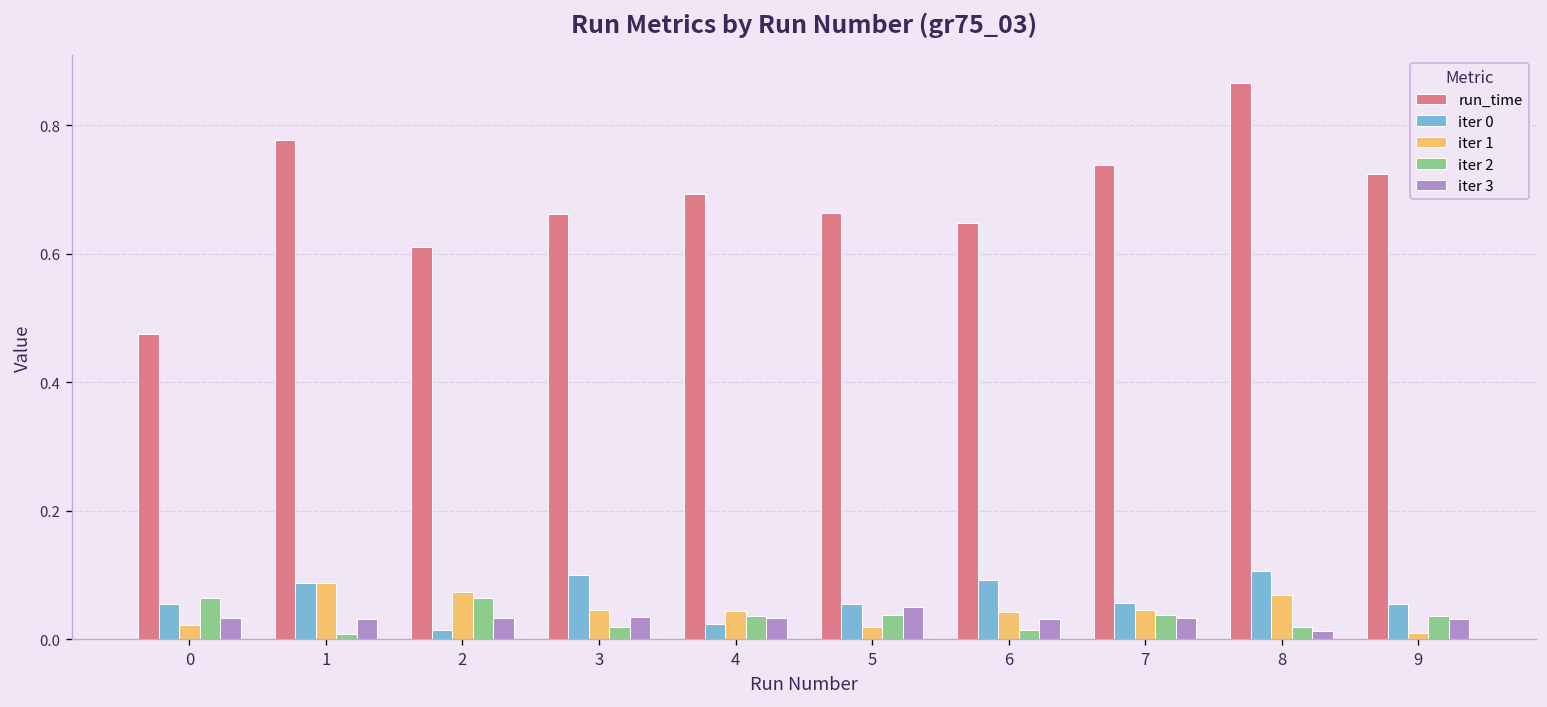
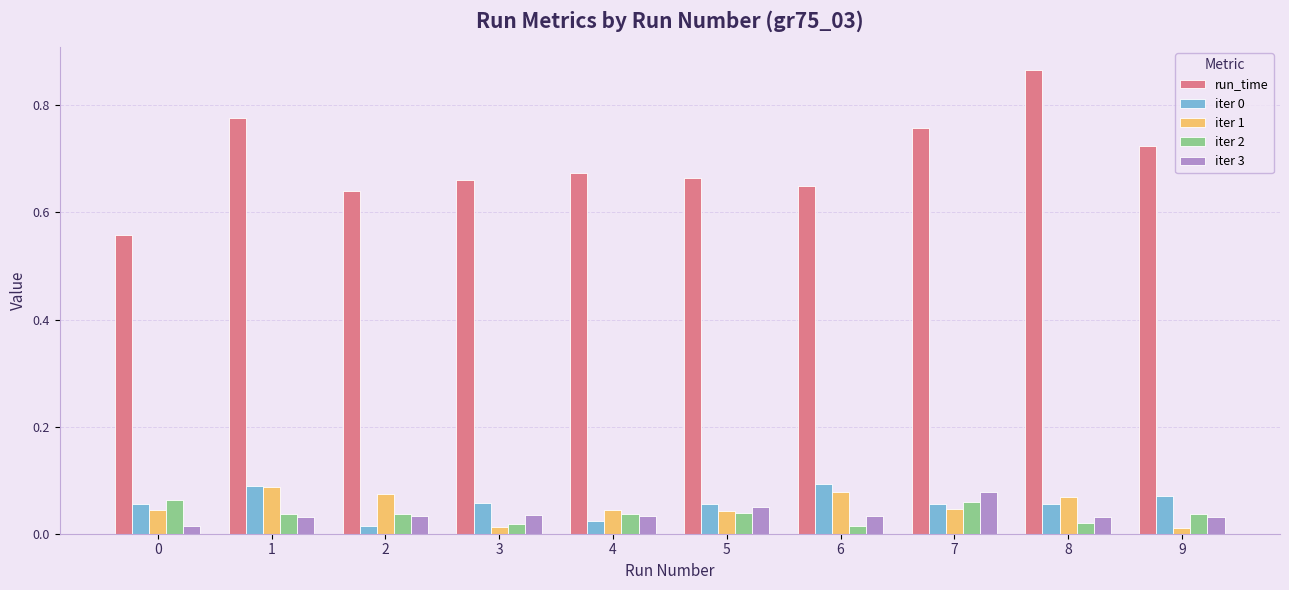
run_time, 0: 0.48 -> 0.56
iter 1, 0: 0.02 -> 0.04
iter 3, 0: 0.03 -> 0.01
iter 2, 1: 0.01 -> 0.04
run_time, 2: 0.61 -> 0.64
iter 2, 2: 0.06 -> 0.04
iter 0, 3: 0.10 -> 0.06
iter 1, 3: 0.05 -> 0.01
run_time, 4: 0.69 -> 0.67
iter 1, 5: 0.02 -> 0.04
iter 1, 6: 0.04 -> 0.08
run_time, 7: 0.74 -> 0.76
iter 2, 7: 0.04 -> 0.06
iter 3, 7: 0.03 -> 0.08
iter 0, 8: 0.11 -> 0.05
iter 3, 8: 0.01 -> 0.03
iter 0, 9: 0.05 -> 0.07
